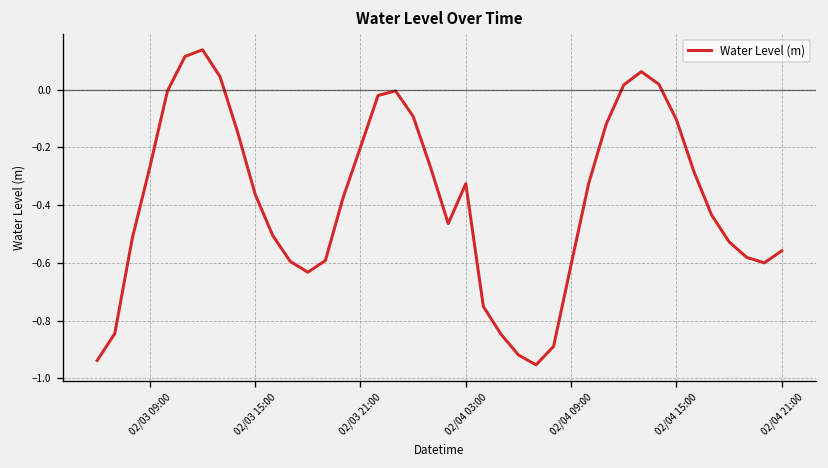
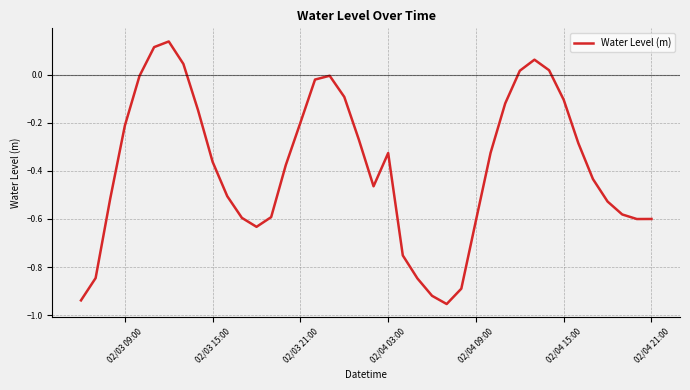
02/03 09:00: -0.27 -> -0.21
02/04 21:00: -0.56 -> -0.60
